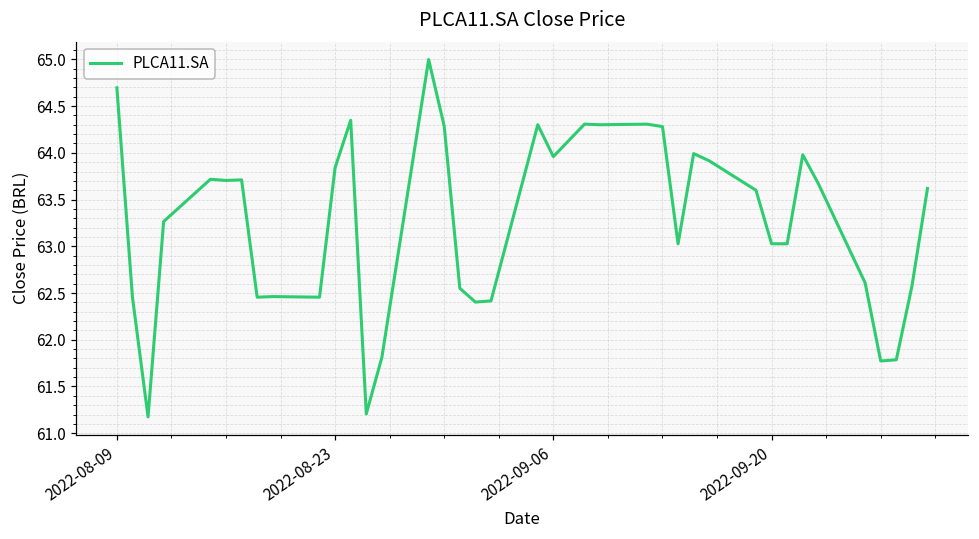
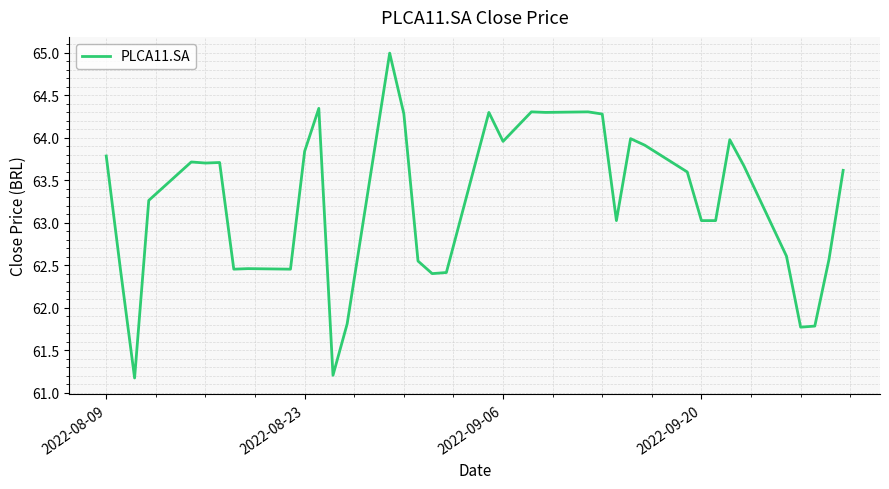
2022-08-09: 64.7 -> 63.8
